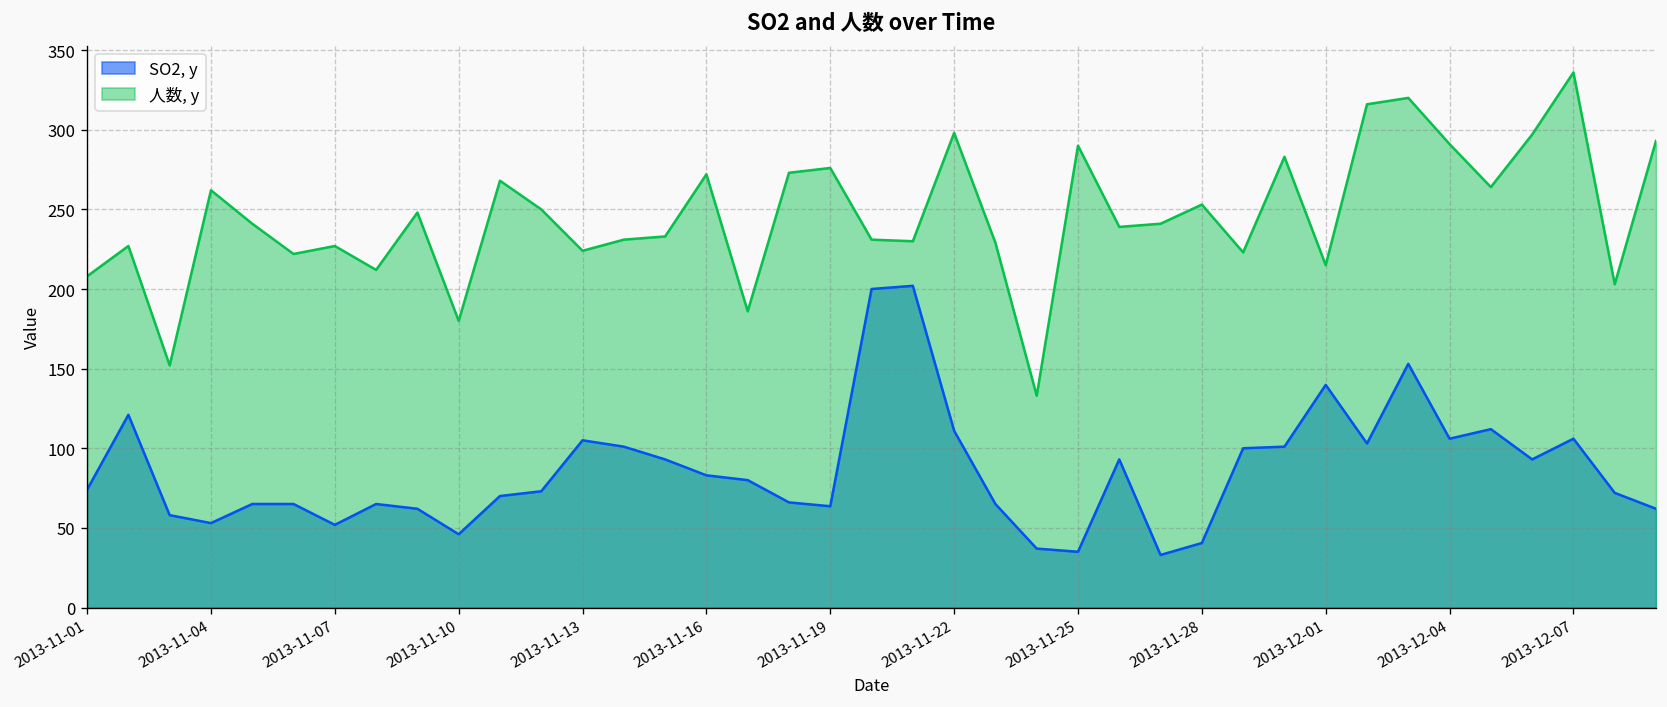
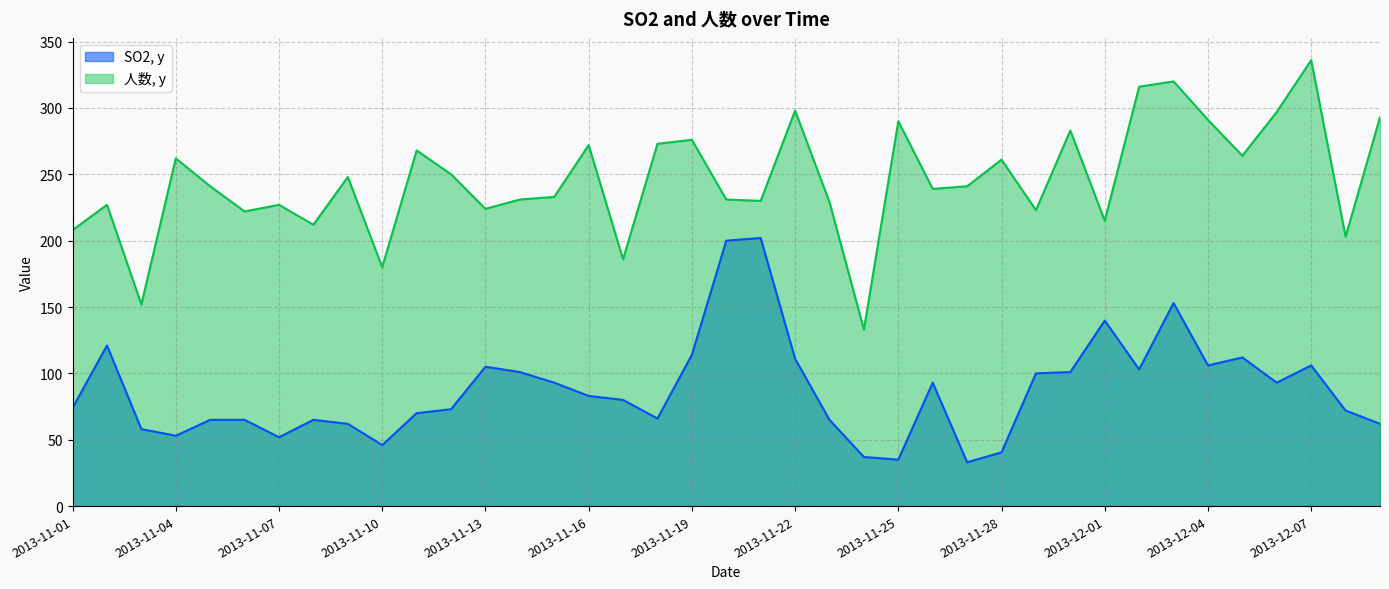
SO2, y, 2013-11-19: 64 -> 114
人数, y, 2013-11-28: 253 -> 261
